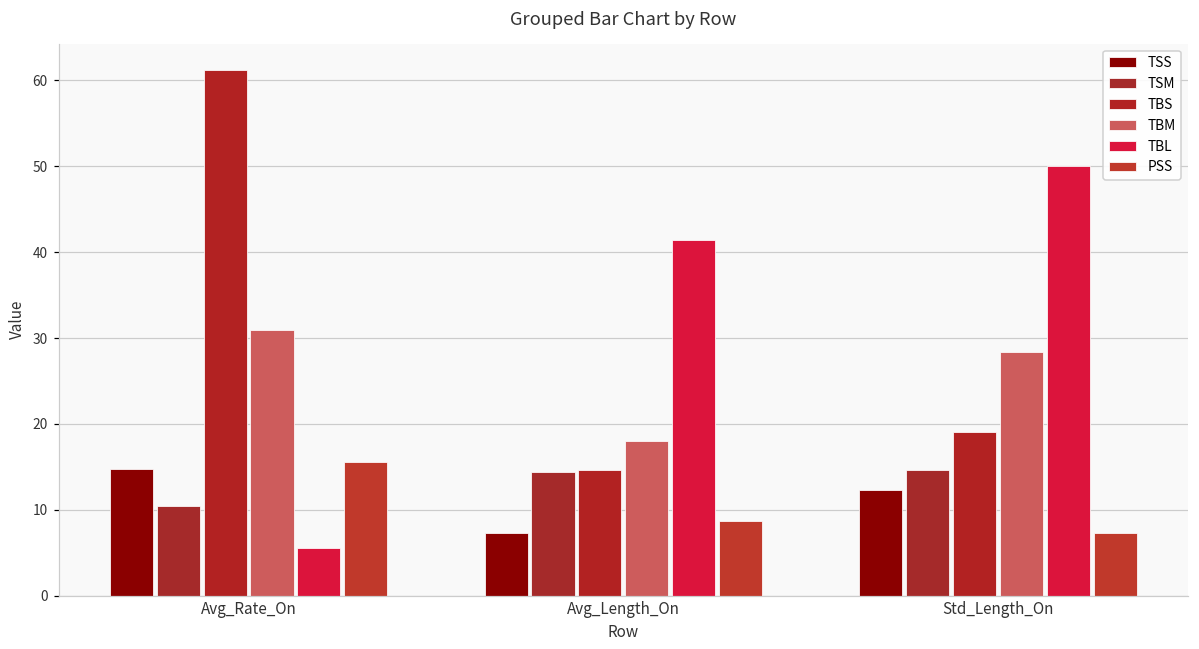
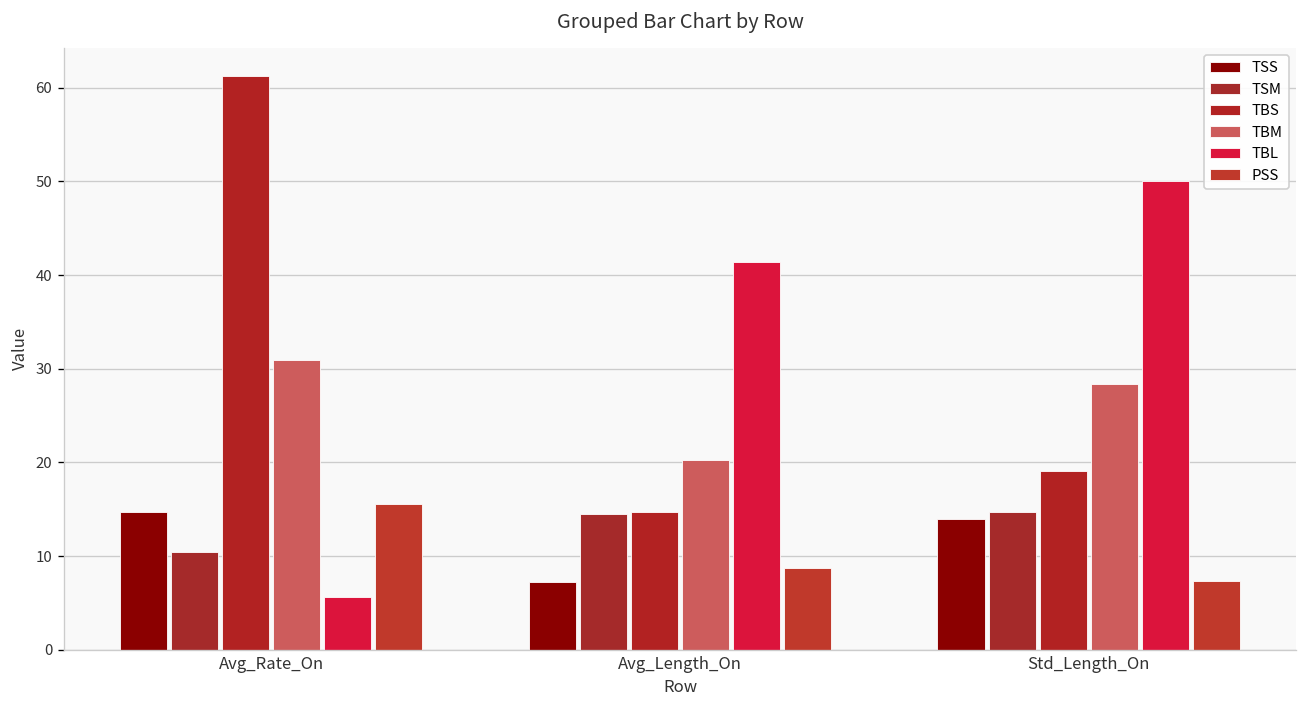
TBM, Avg_Length_On: 18 -> 20
TSS, Std_Length_On: 12 -> 14
